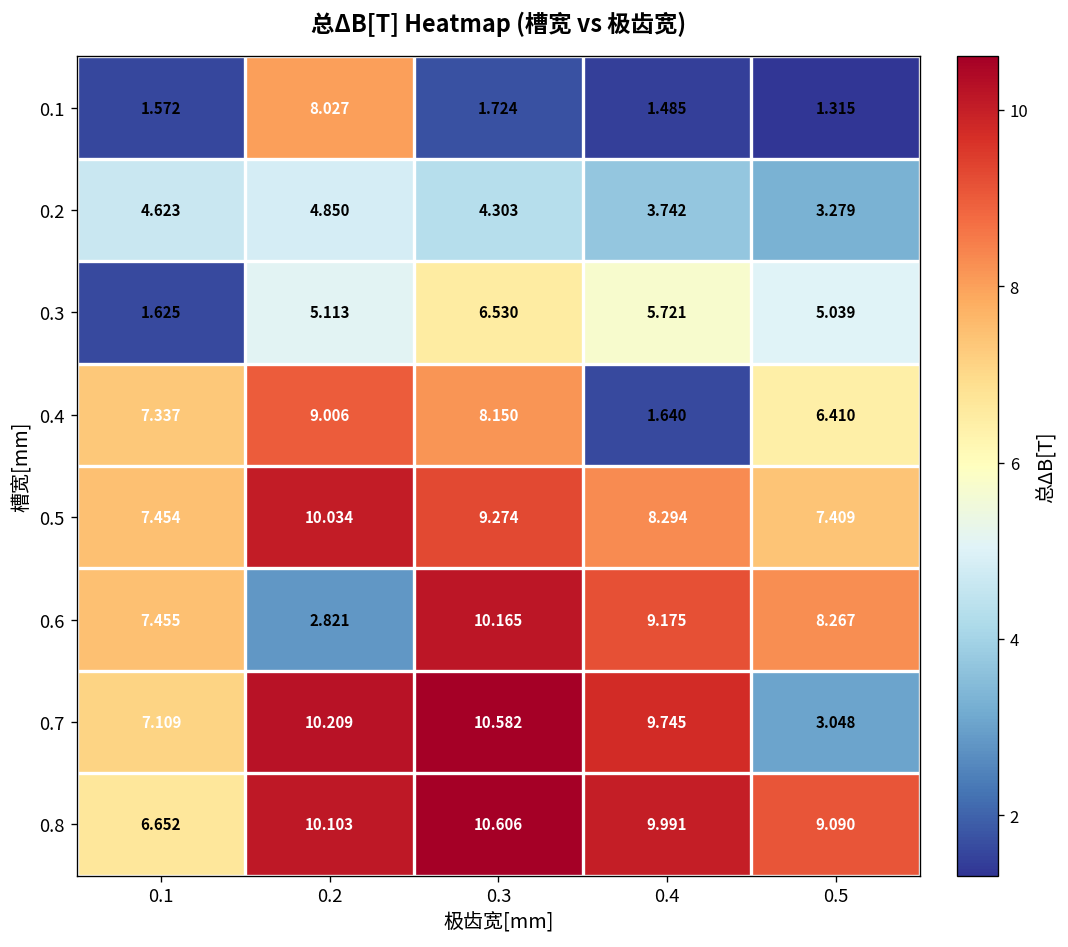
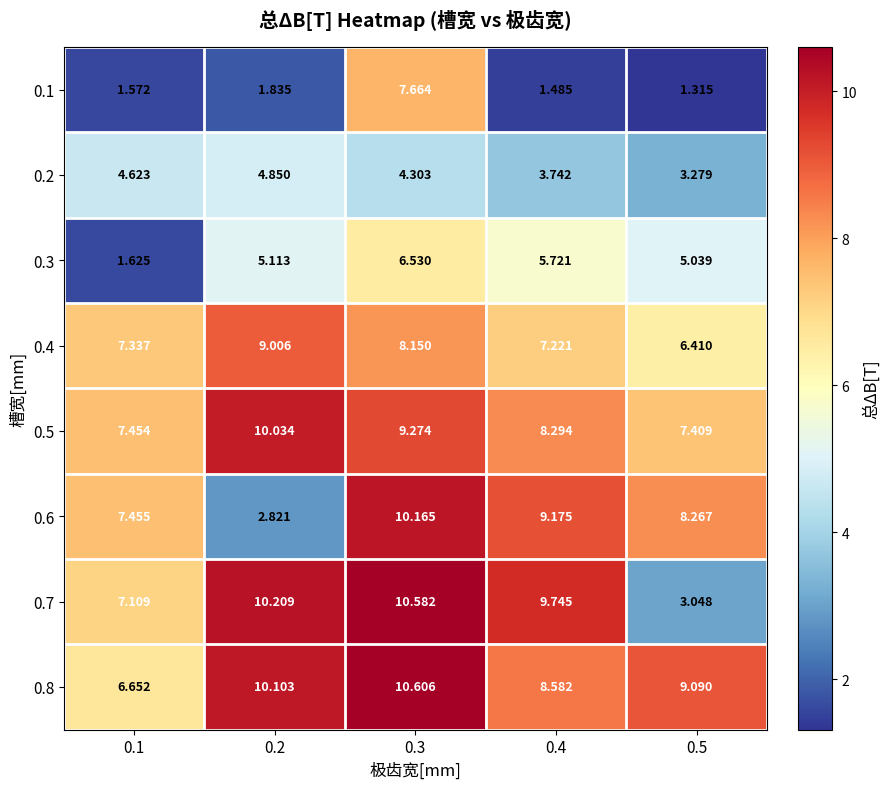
0.1, 0.2: 8.027 -> 1.835
0.1, 0.3: 1.724 -> 7.664
0.4, 0.4: 1.640 -> 7.221
0.8, 0.4: 9.991 -> 8.582
